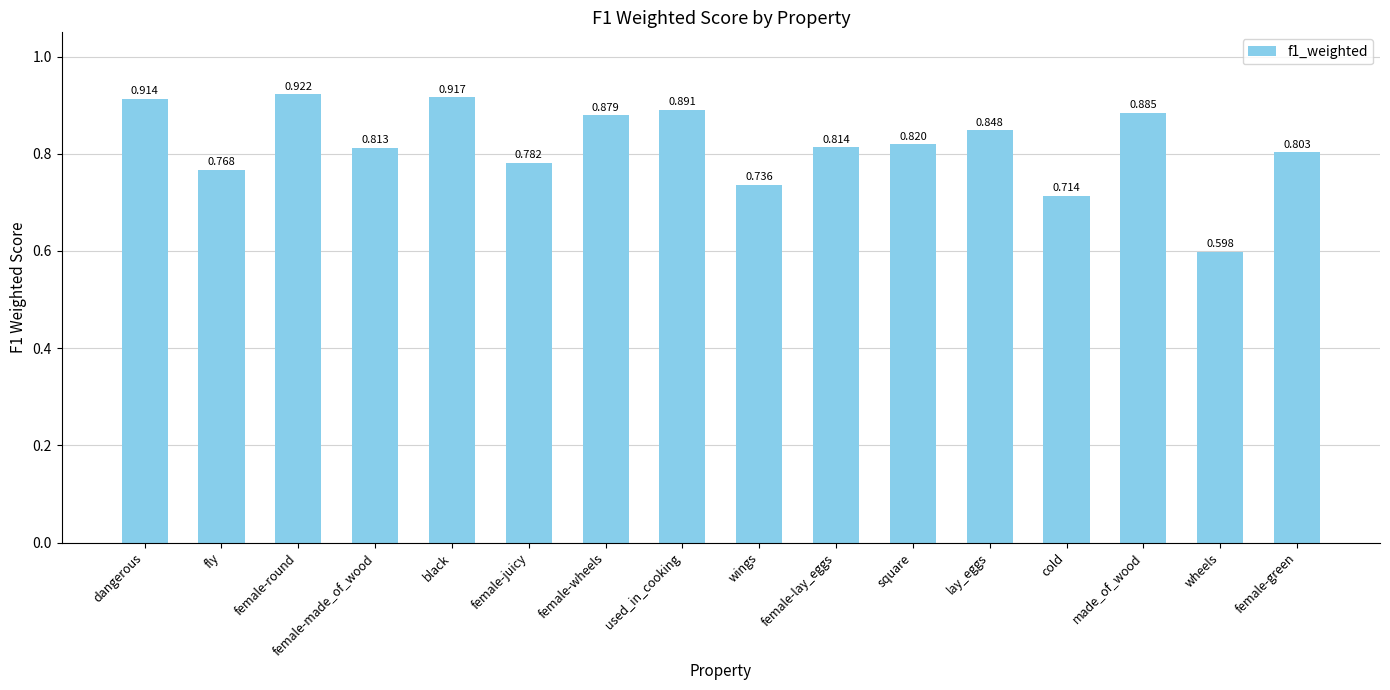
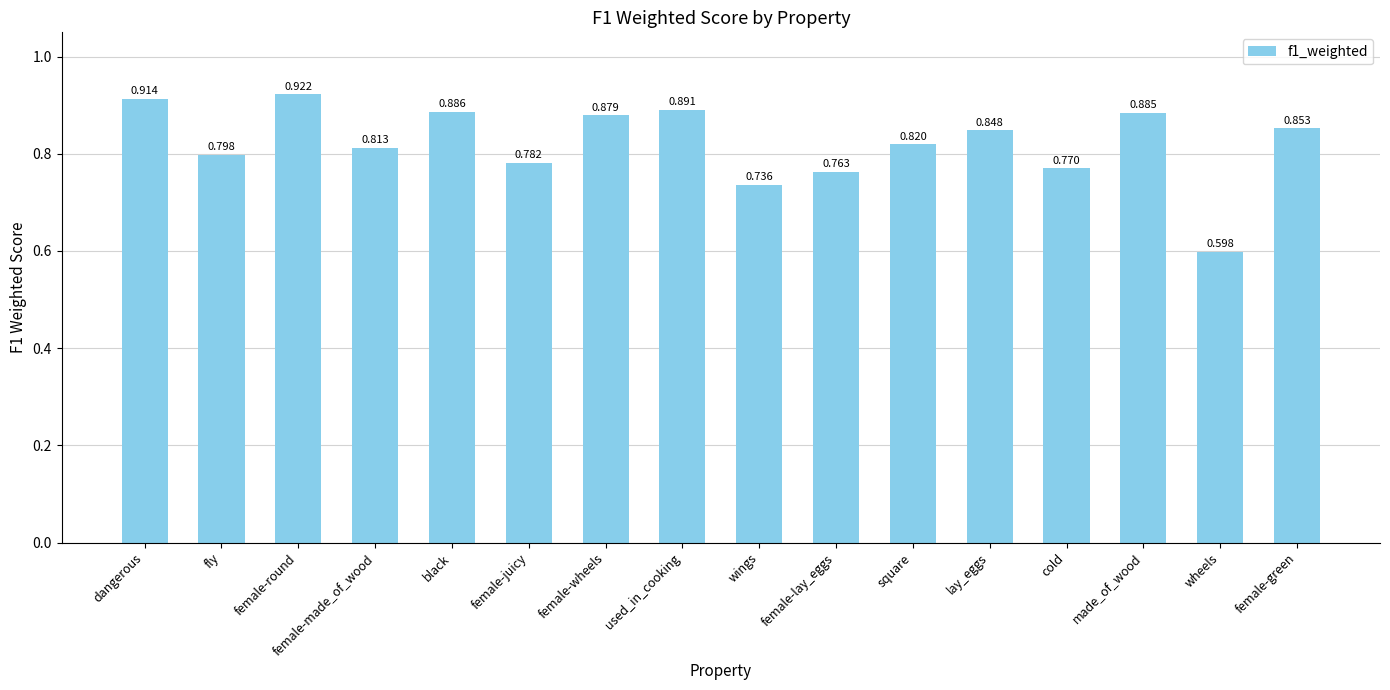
fly: 0.768 -> 0.798
black: 0.917 -> 0.886
female-lay_eggs: 0.814 -> 0.763
cold: 0.714 -> 0.770
female-green: 0.803 -> 0.853
